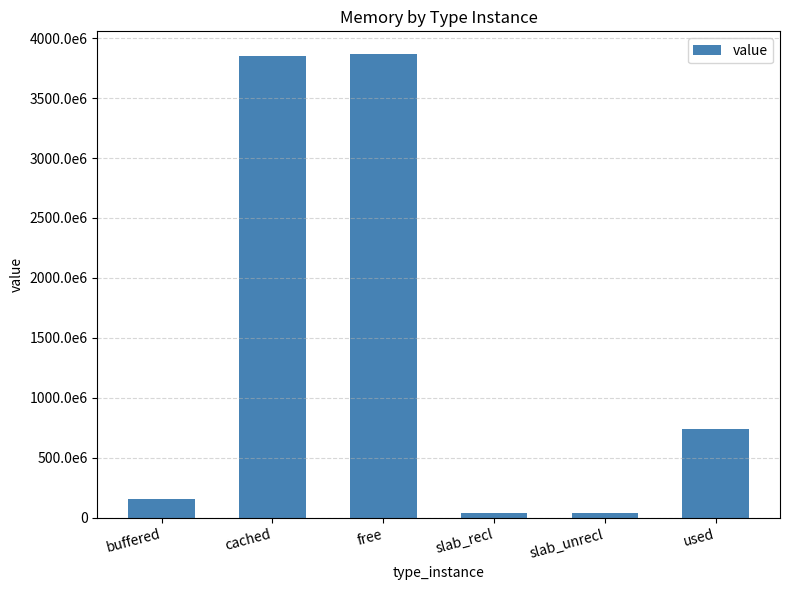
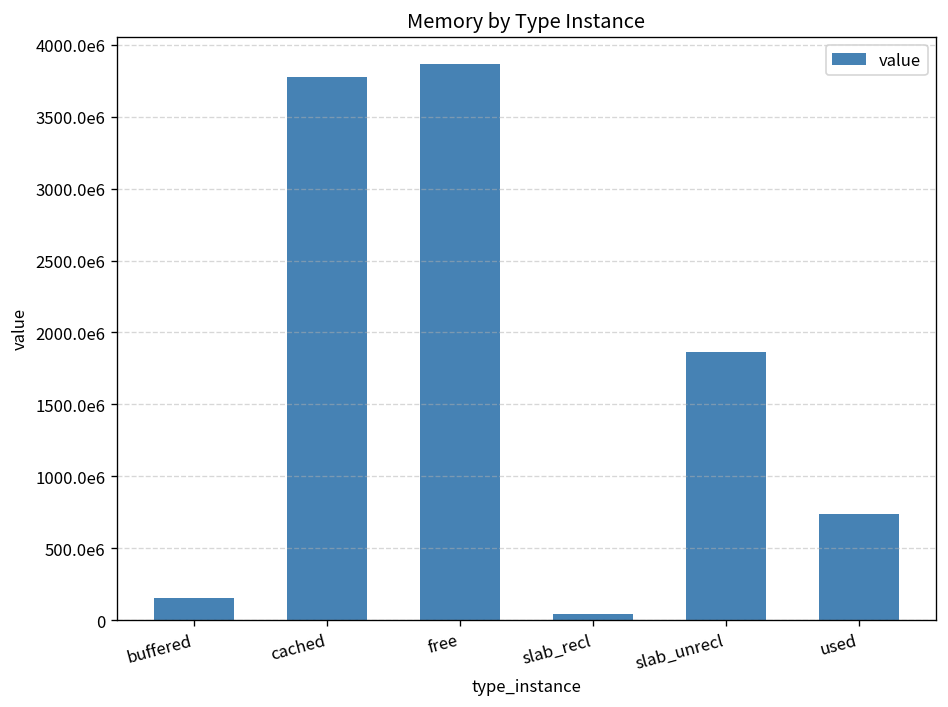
cached: 3850000000 -> 3780000000
slab_unrecl: 40000000 -> 1860000000
